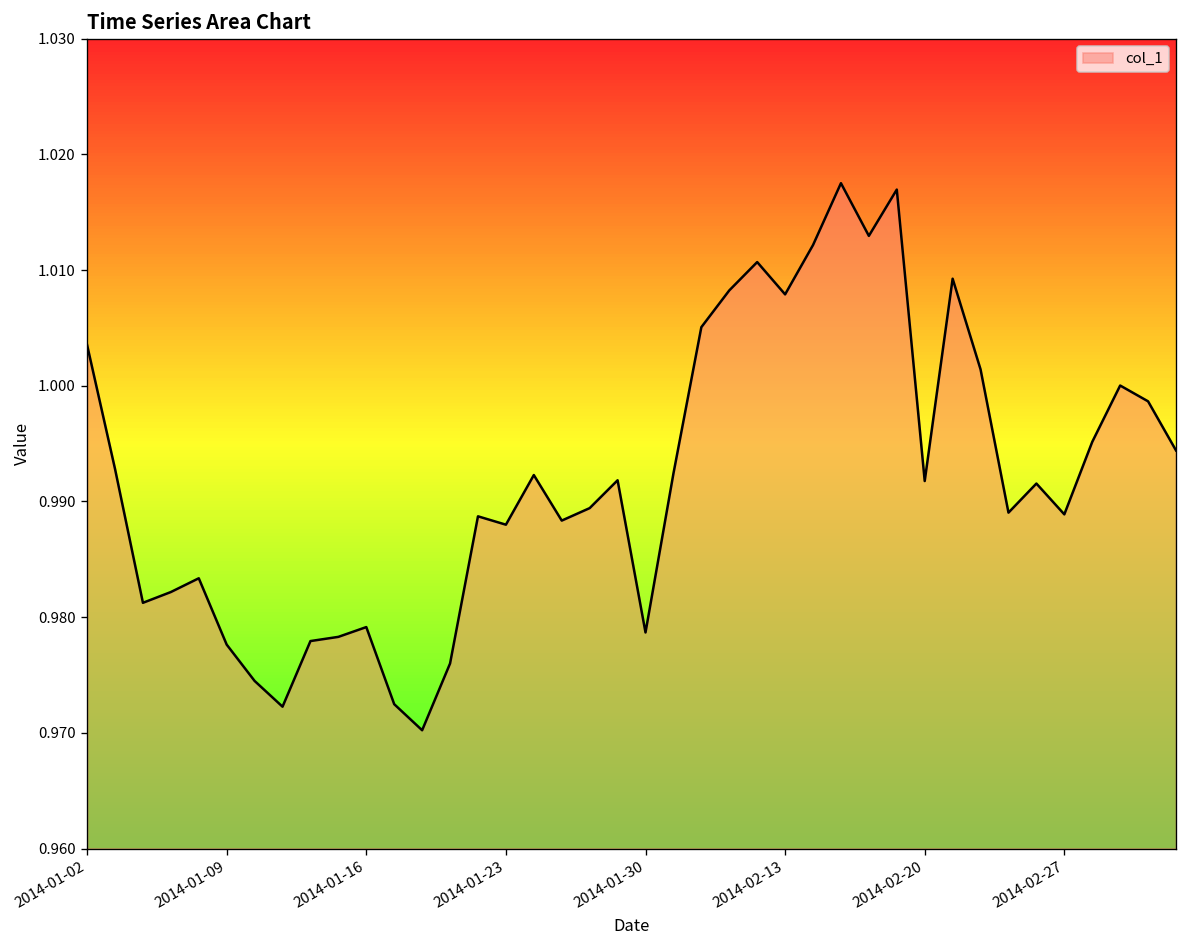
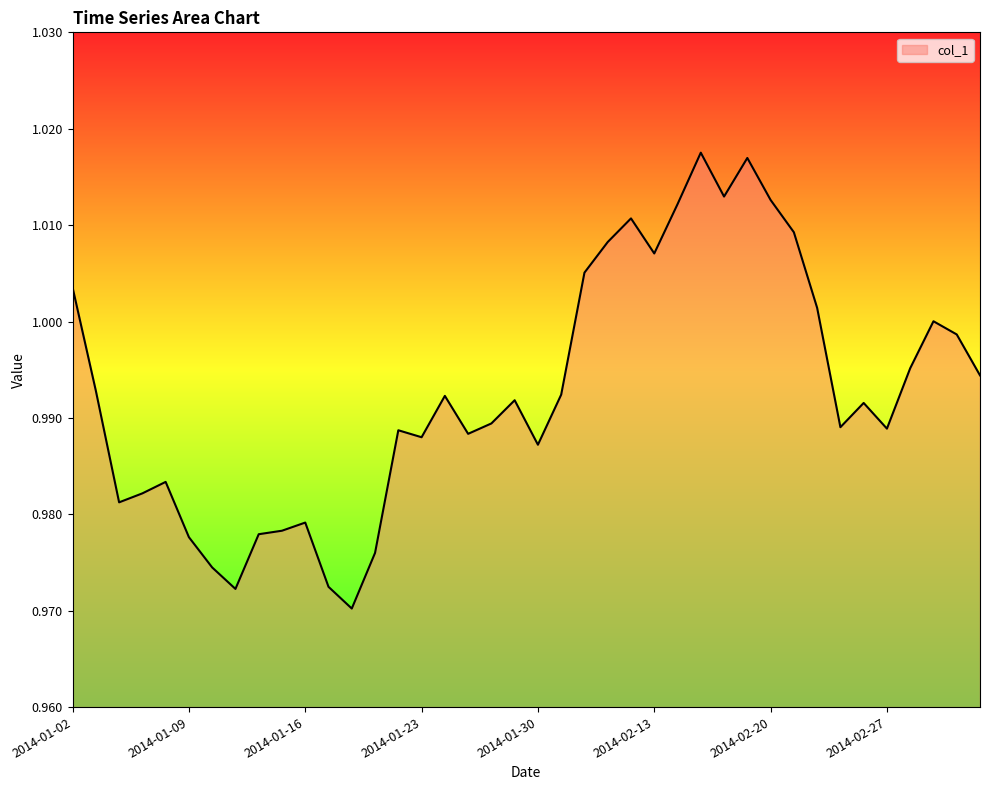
2014-01-30: 0.979 -> 0.987
2014-02-13: 1.008 -> 1.007
2014-02-20: 0.992 -> 1.013
